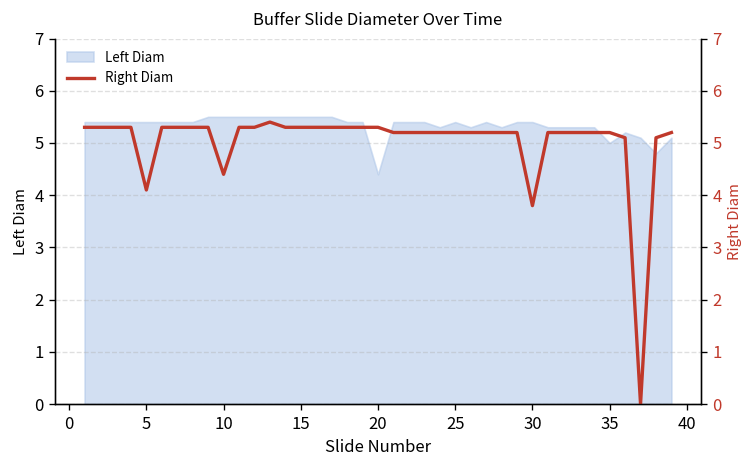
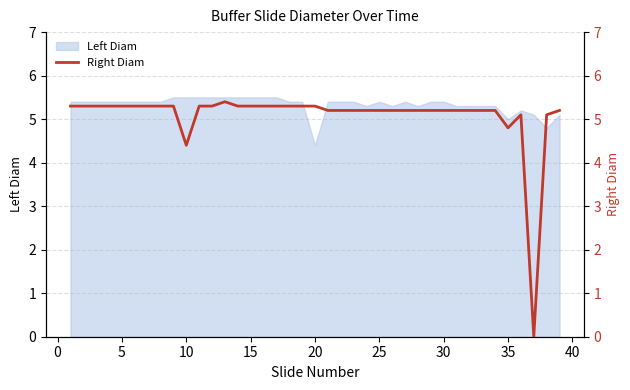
Right Diam, 5: 4.1 -> 5.3
Right Diam, 30: 3.8 -> 5.2
Right Diam, 35: 5.2 -> 4.8
